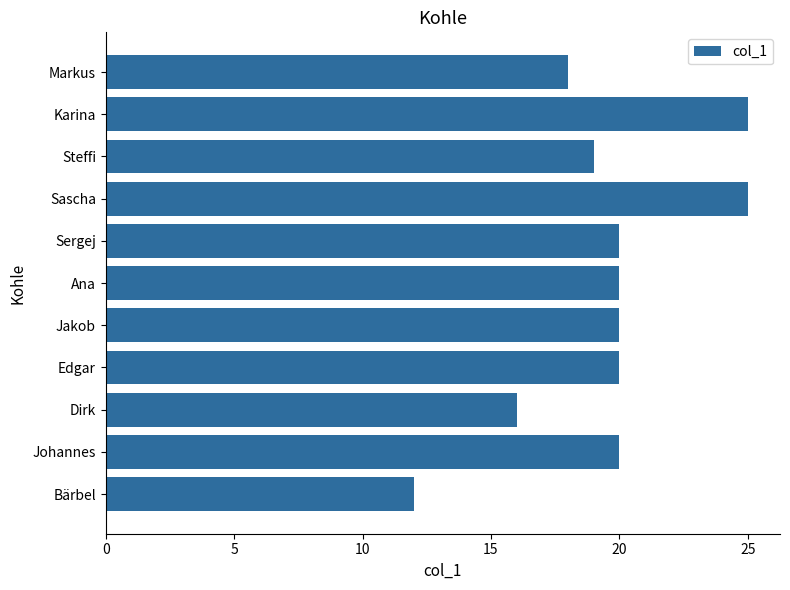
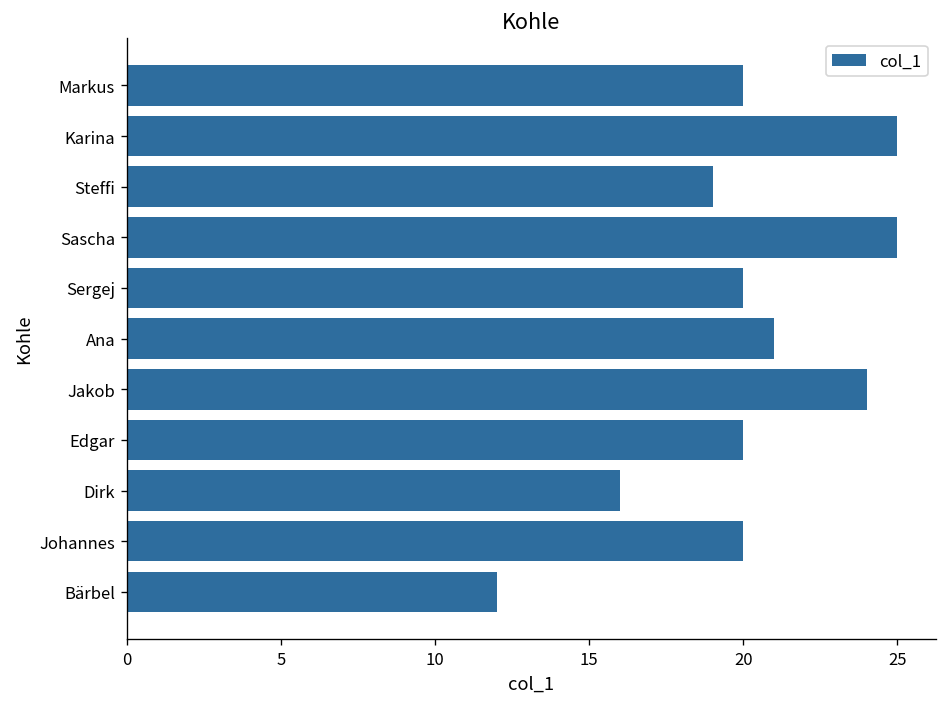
Markus: 18 -> 20
Ana: 20 -> 21
Jakob: 20 -> 24
